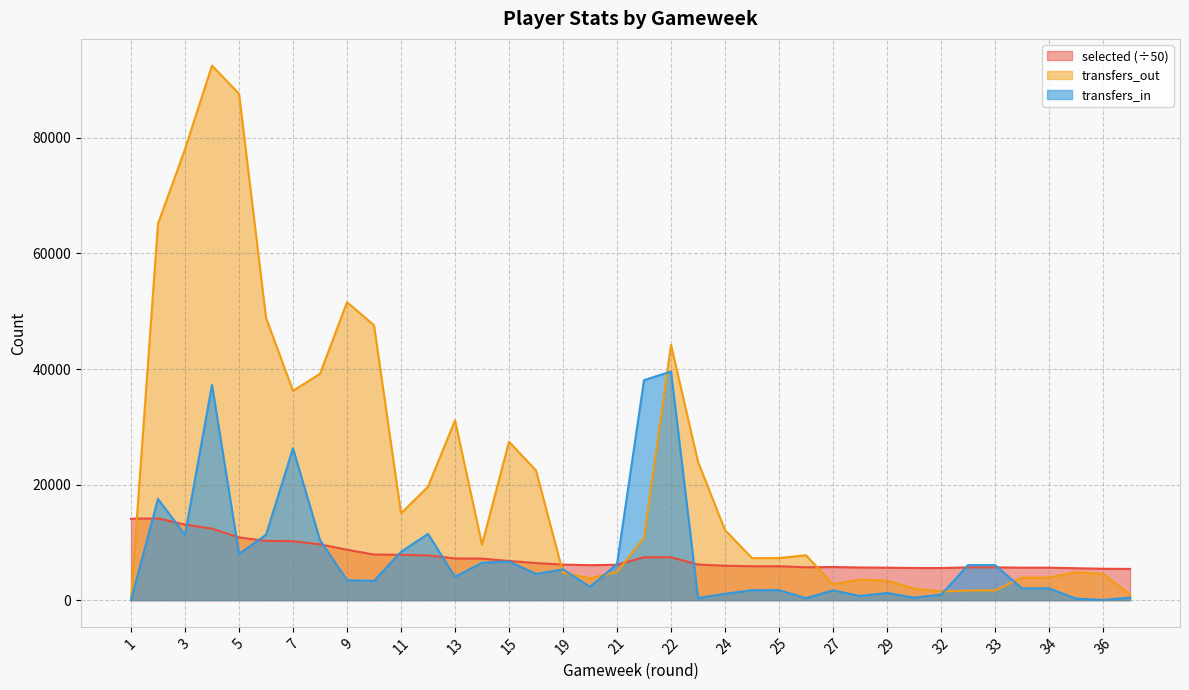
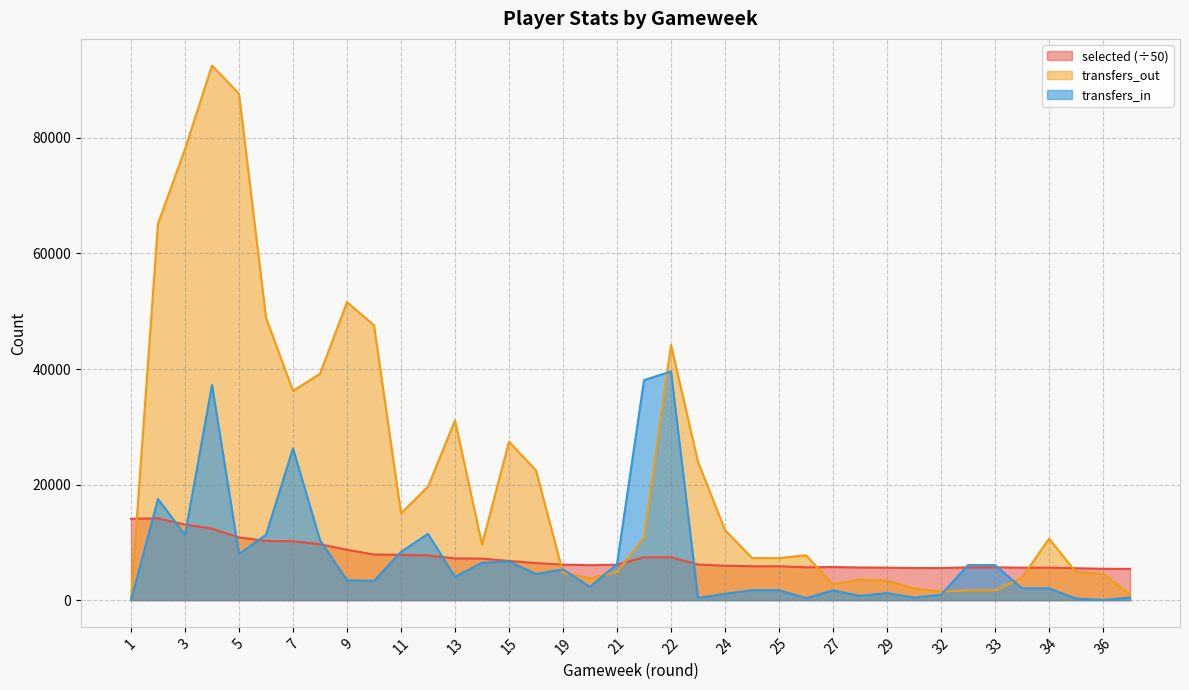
transfers_out, 34: 4000 -> 11000
